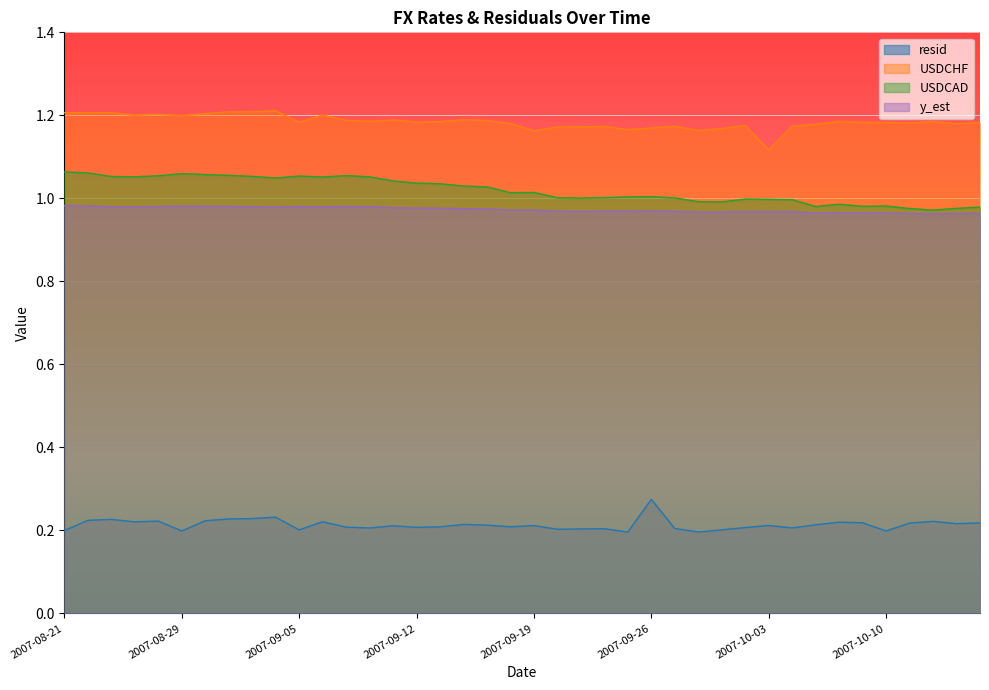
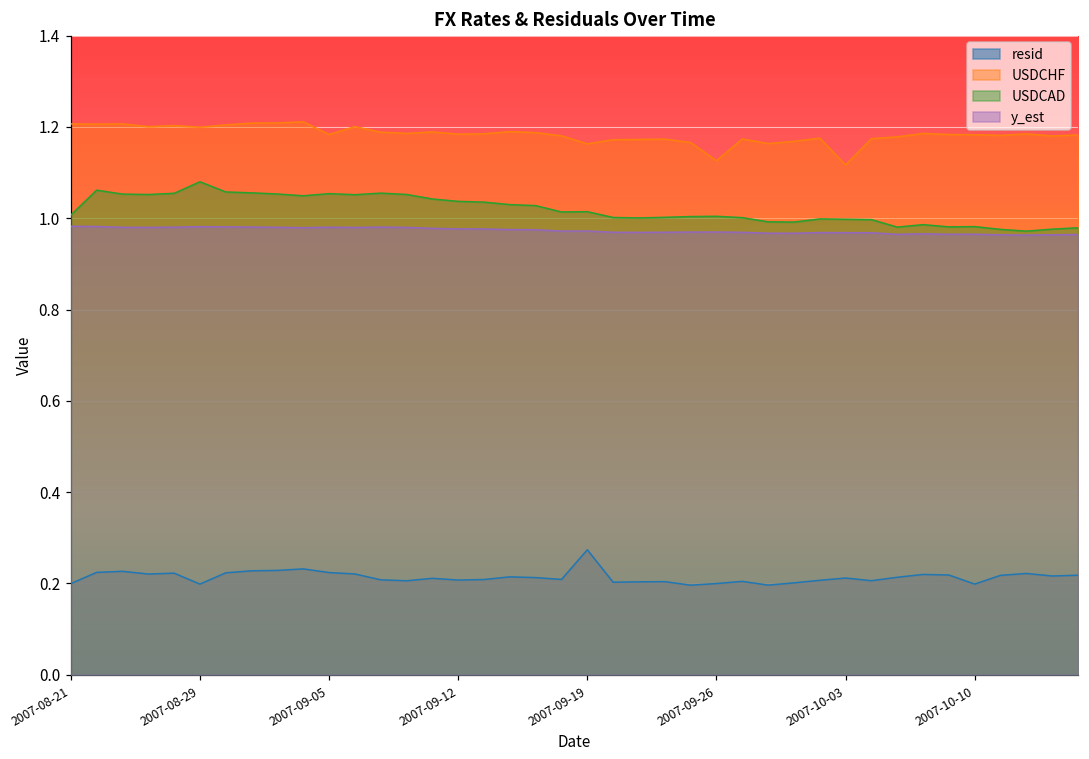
USDCAD, 2007-08-21: 1.06 -> 1.01
USDCAD, 2007-08-29: 1.06 -> 1.08
resid, 2007-09-05: 0.20 -> 0.22
resid, 2007-09-19: 0.21 -> 0.27
resid, 2007-09-26: 0.27 -> 0.20
USDCHF, 2007-09-26: 1.17 -> 1.13
